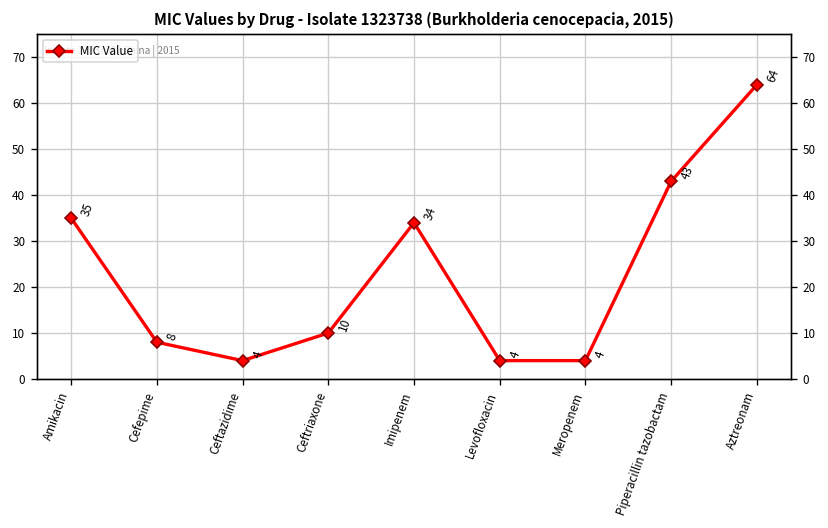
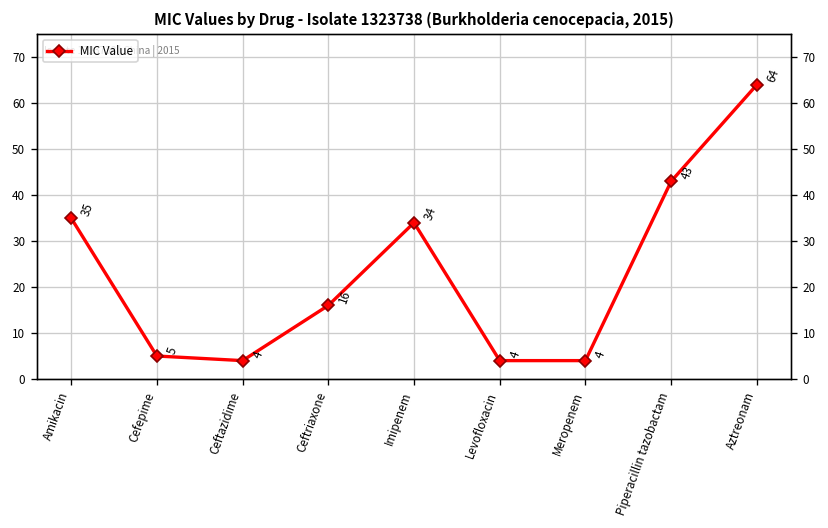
Cefepime: 8 -> 5
Ceftriaxone: 10 -> 16
